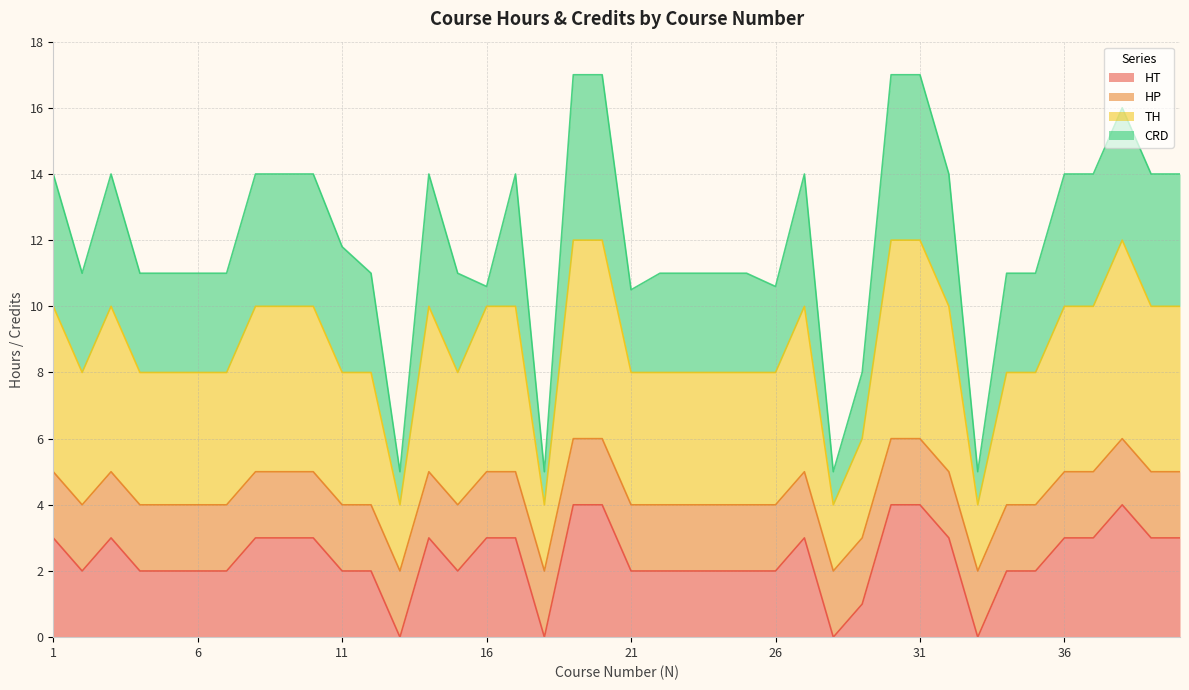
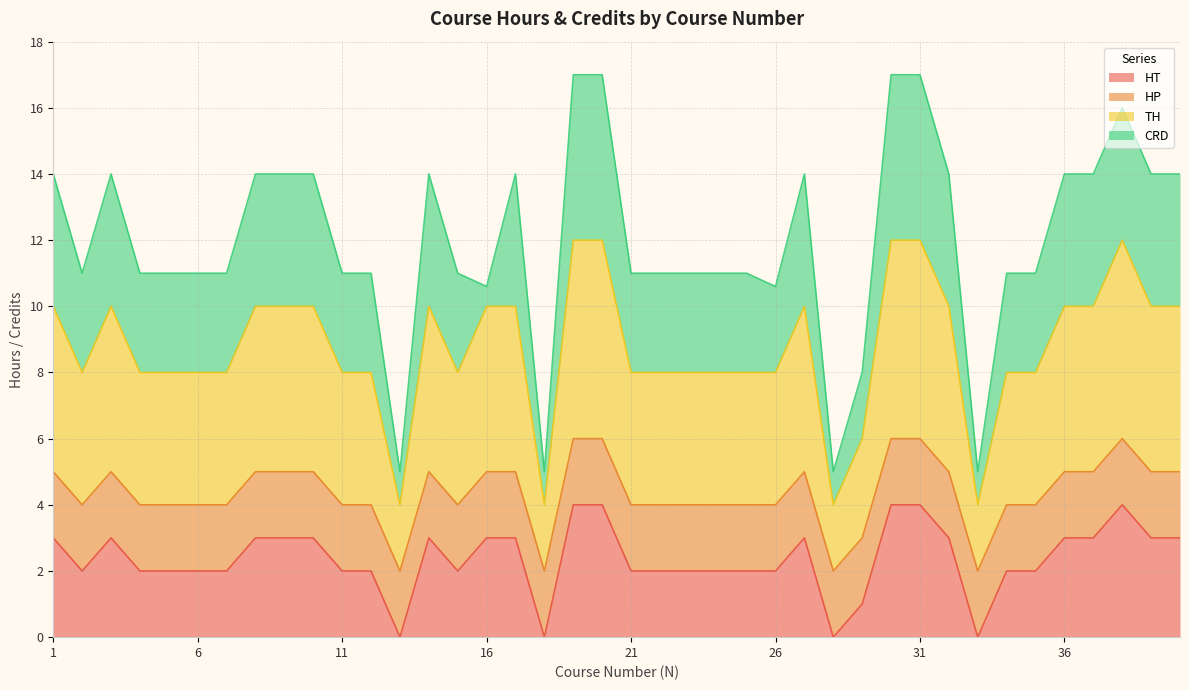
CRD, 11: 3.8 -> 3.0
CRD, 21: 2.5 -> 3.0
